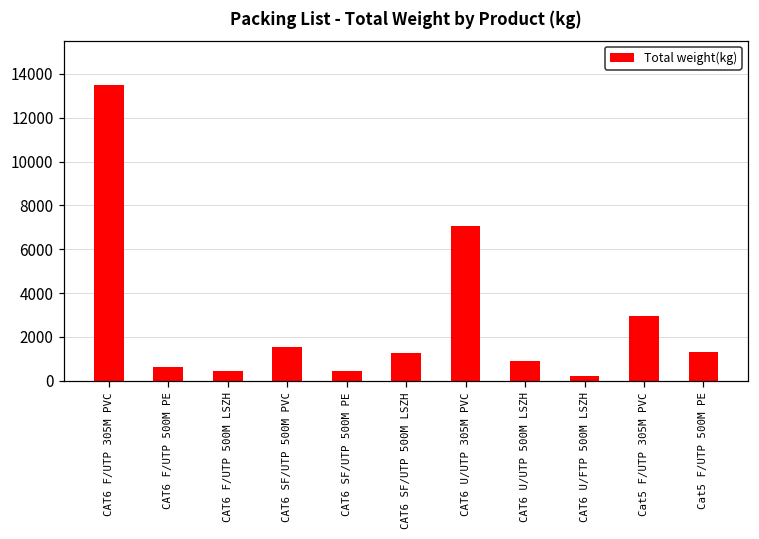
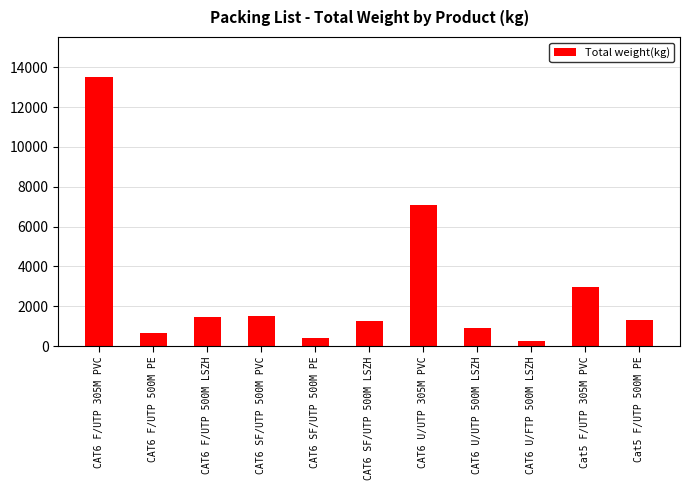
CAT6 F/UTP 500M LSZH: 500 -> 1500
